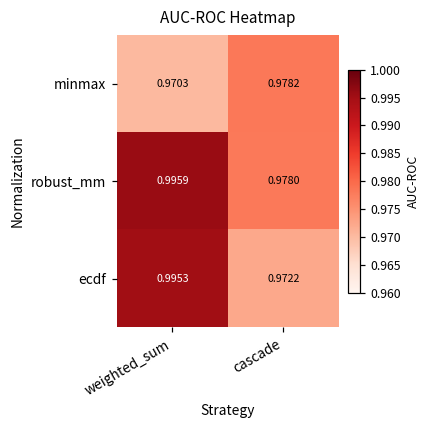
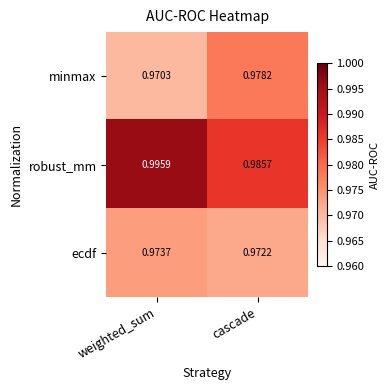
robust_mm, cascade: 0.9780 -> 0.9857
ecdf, weighted_sum: 0.9953 -> 0.9737
